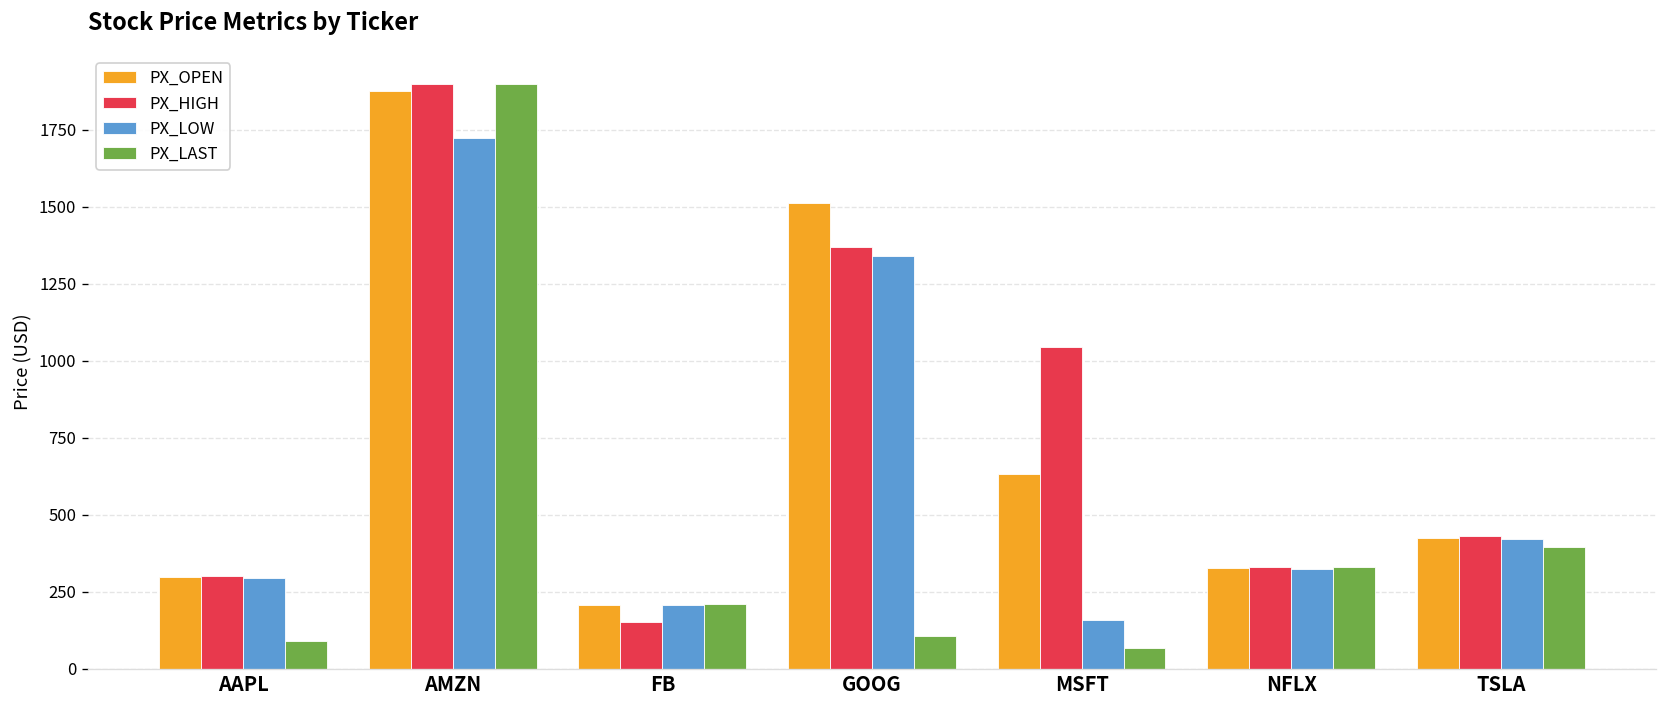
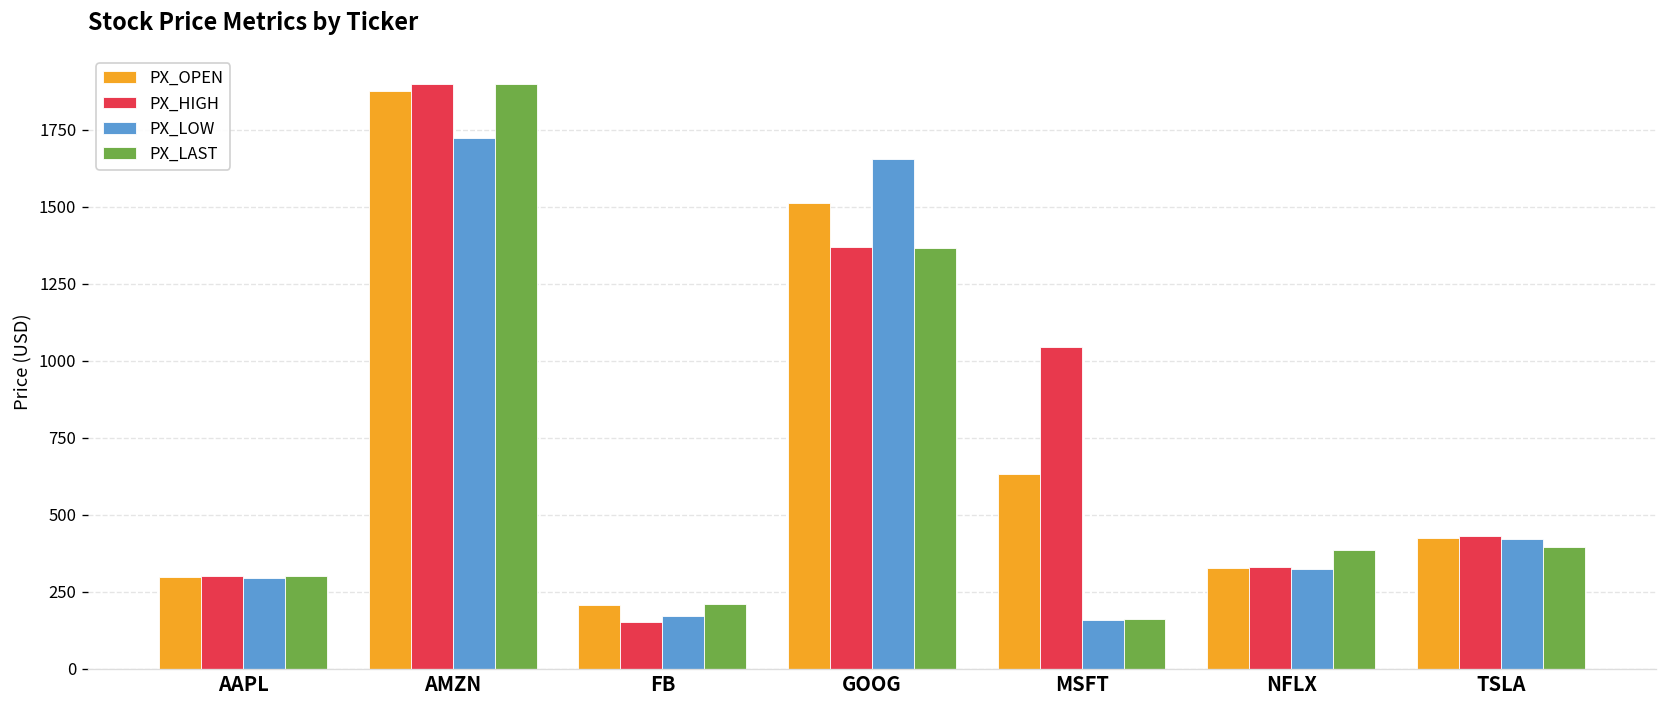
PX_LAST, AAPL: 90 -> 300
PX_LOW, FB: 210 -> 170
PX_LOW, GOOG: 1340 -> 1660
PX_LAST, GOOG: 110 -> 1370
PX_LAST, MSFT: 70 -> 160
PX_LAST, NFLX: 330 -> 380
